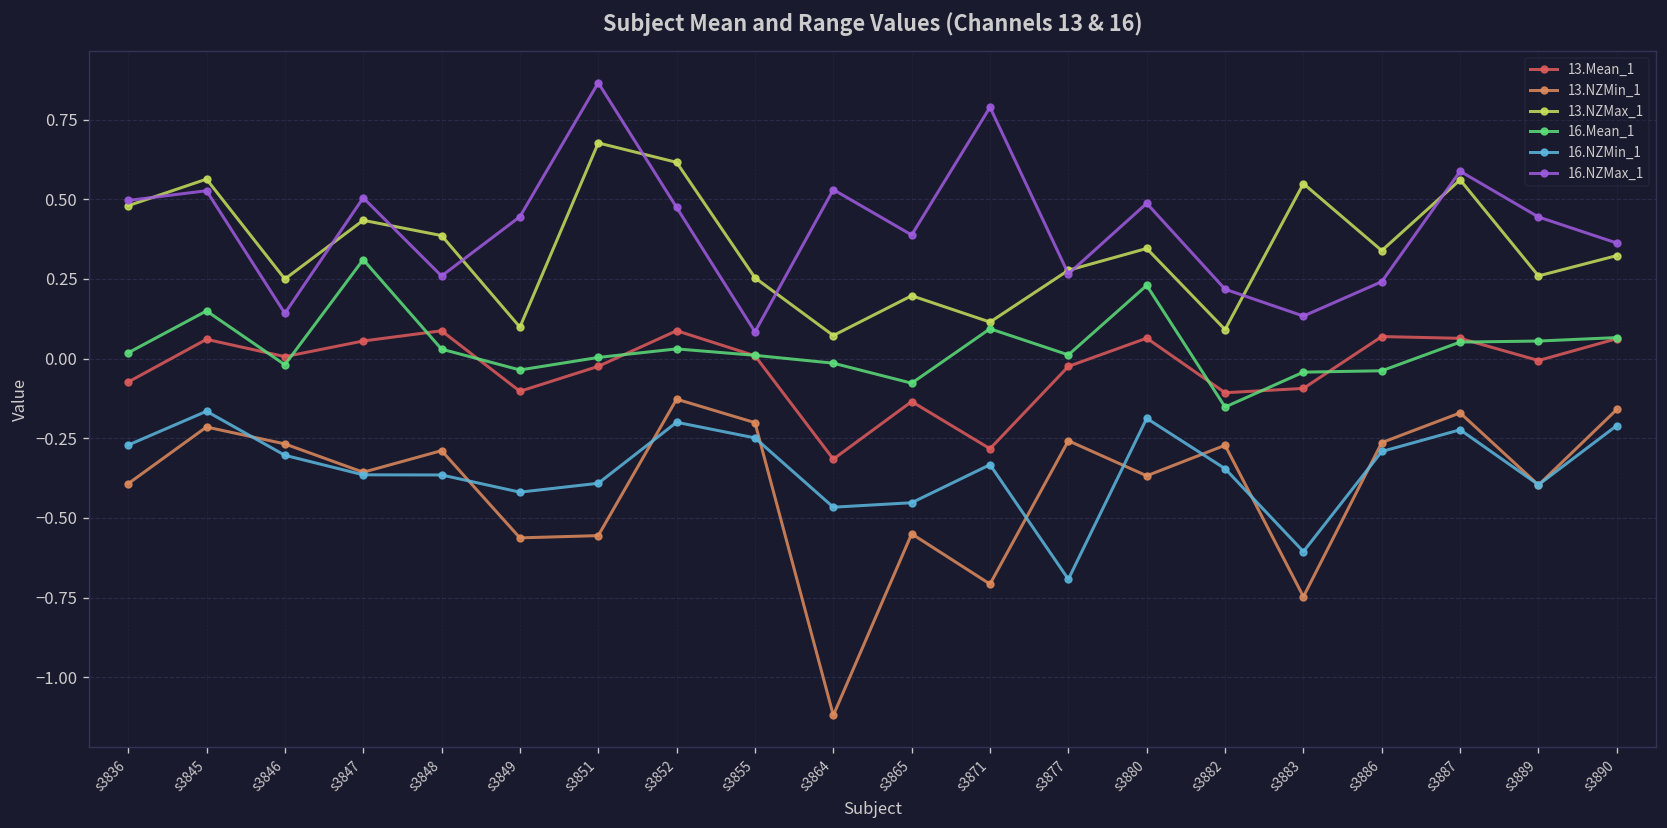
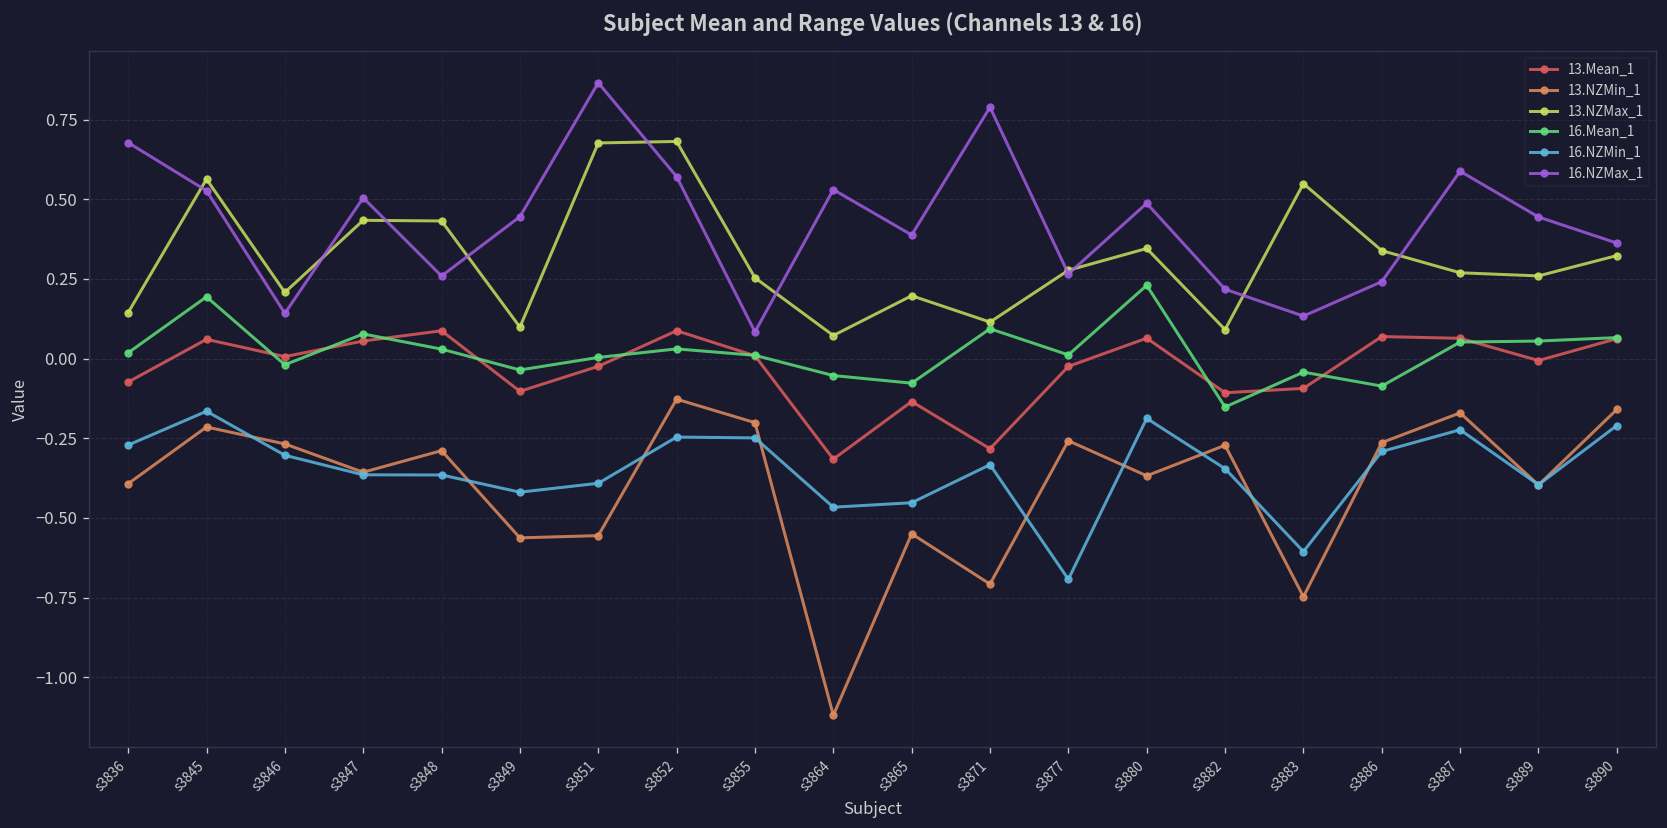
13.NZMax_1, s3836: 0.48 -> 0.14
16.NZMax_1, s3836: 0.50 -> 0.68
16.Mean_1, s3845: 0.15 -> 0.19
13.NZMax_1, s3846: 0.25 -> 0.21
16.Mean_1, s3847: 0.31 -> 0.08
13.NZMax_1, s3848: 0.39 -> 0.43
13.NZMax_1, s3852: 0.62 -> 0.68
16.NZMin_1, s3852: -0.20 -> -0.25
16.NZMax_1, s3852: 0.47 -> 0.57
16.Mean_1, s3864: -0.01 -> -0.05
16.Mean_1, s3886: -0.04 -> -0.09
13.NZMax_1, s3887: 0.56 -> 0.27
